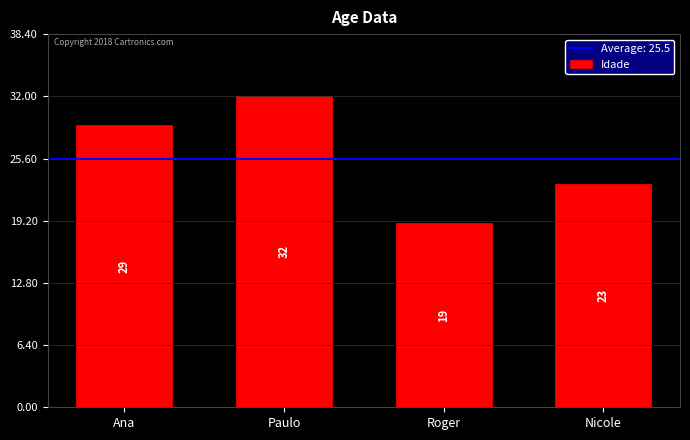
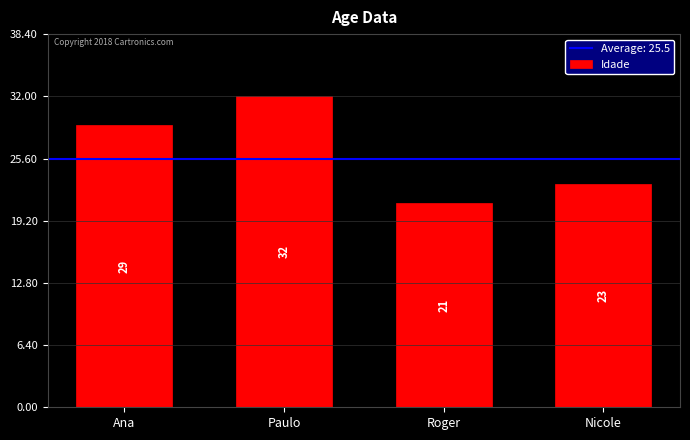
Roger: 19 -> 21
